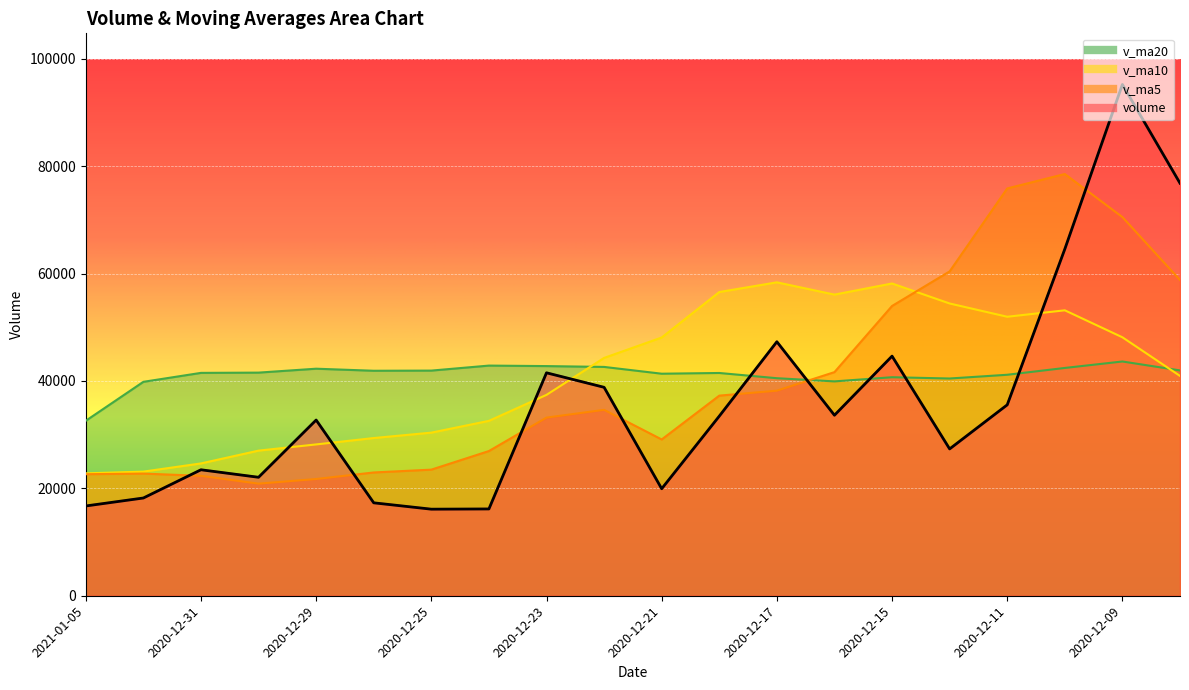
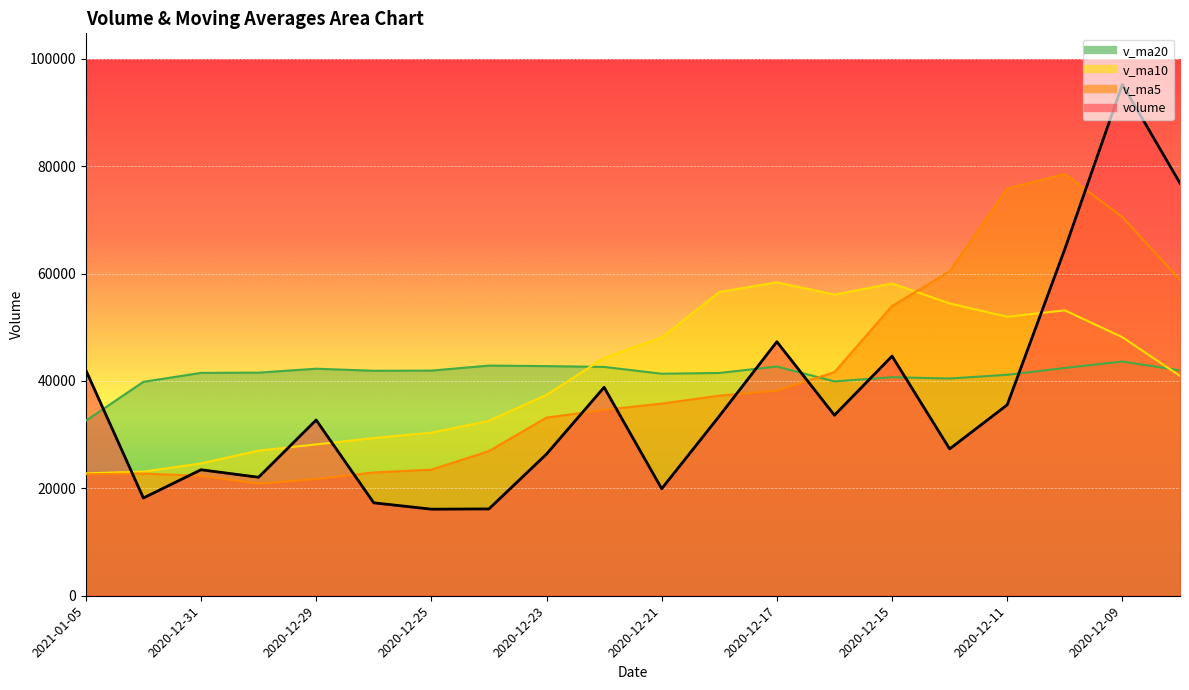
volume, 2021-01-05: 17000 -> 42000
volume, 2020-12-23: 42000 -> 26000
v_ma5, 2020-12-21: 29000 -> 36000
v_ma20, 2020-12-17: 41000 -> 43000
